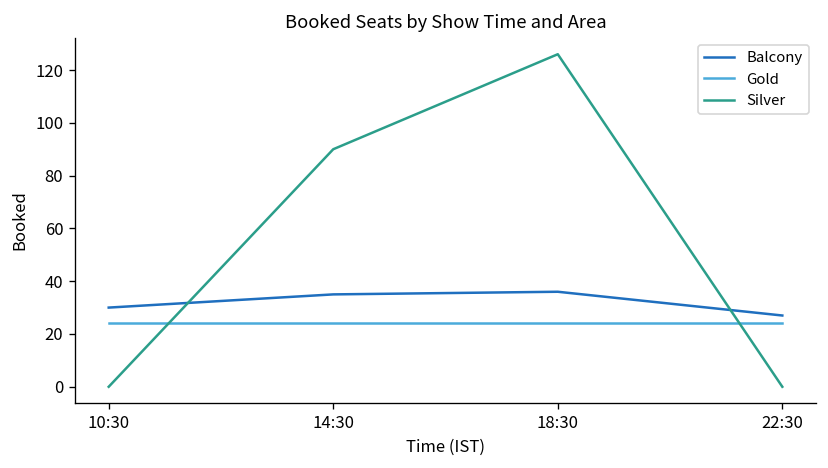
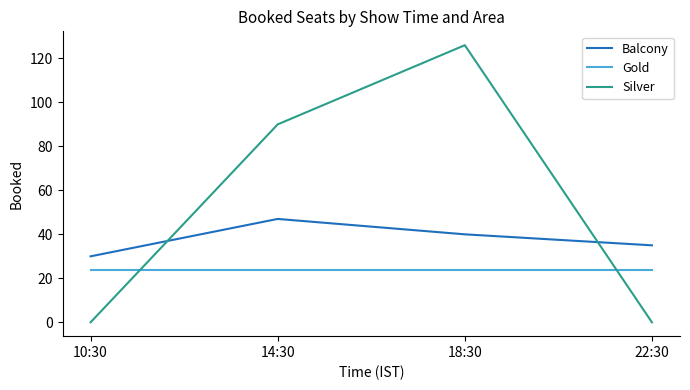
Balcony, 14:30: 35 -> 47
Balcony, 18:30: 36 -> 40
Balcony, 22:30: 27 -> 35
